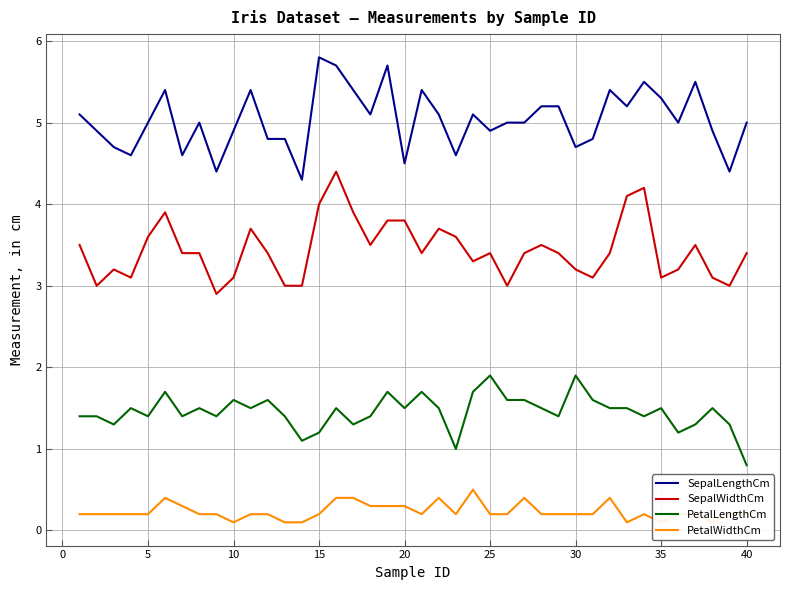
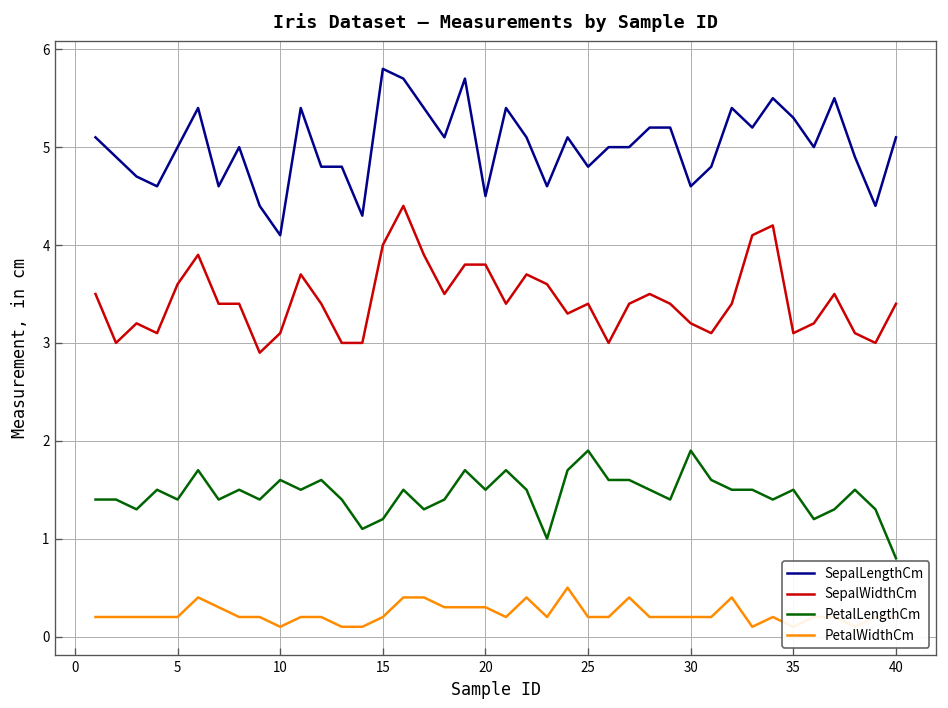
SepalLengthCm, 10: 4.9 -> 4.1
SepalLengthCm, 25: 4.9 -> 4.8
SepalLengthCm, 30: 4.7 -> 4.6
SepalLengthCm, 40: 5.0 -> 5.1
